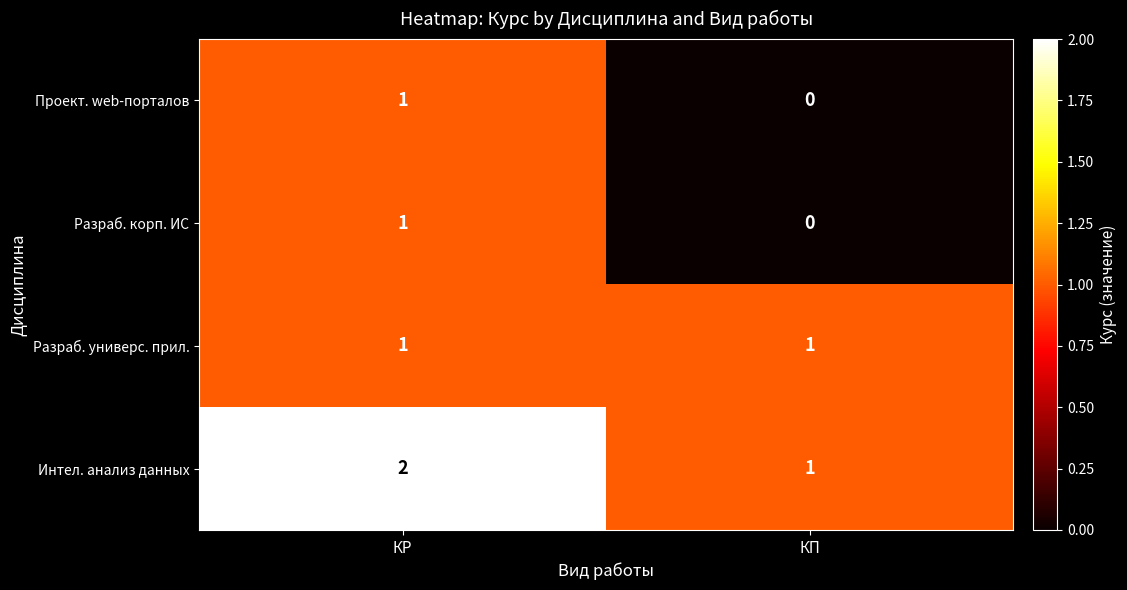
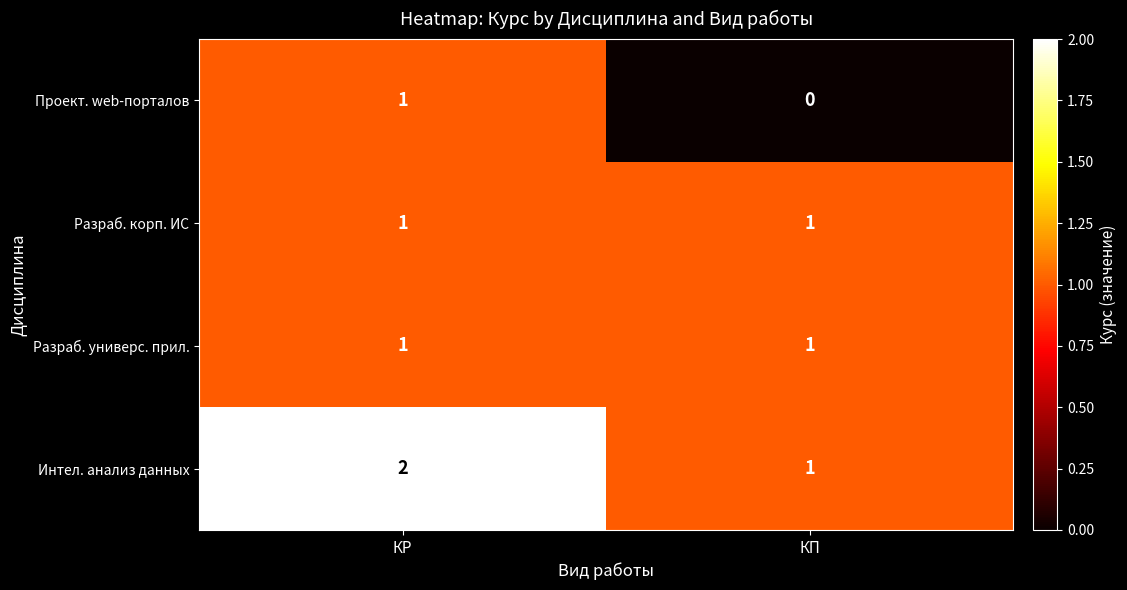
Разраб. корп. ИС, КП: 0 -> 1
